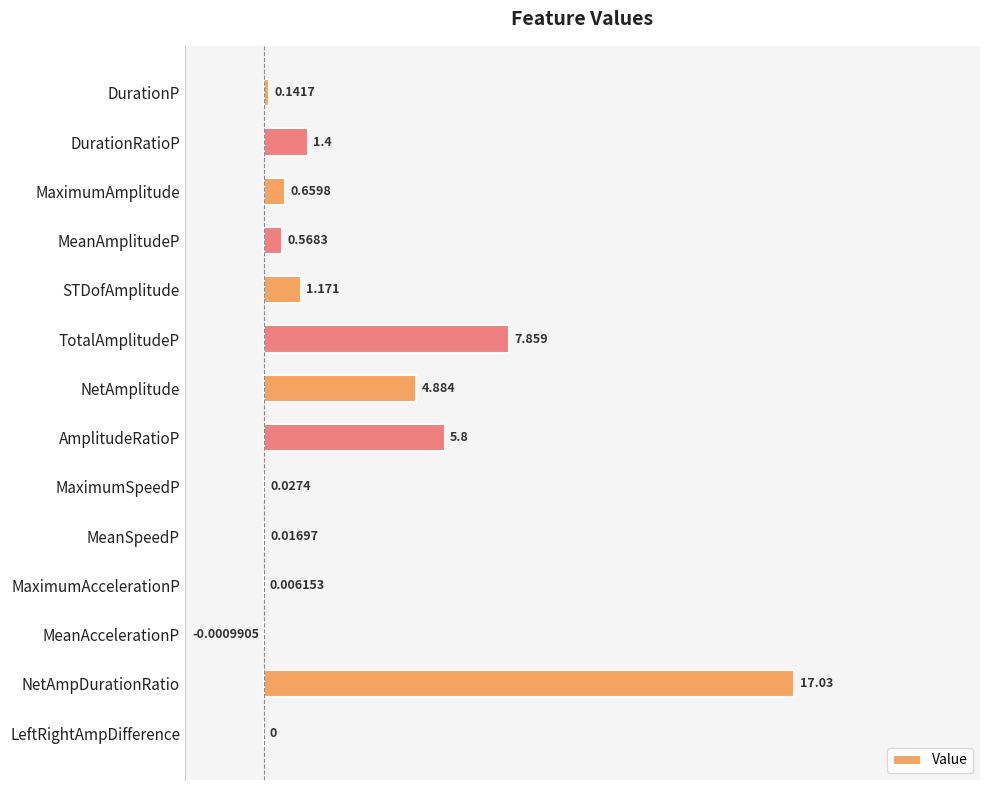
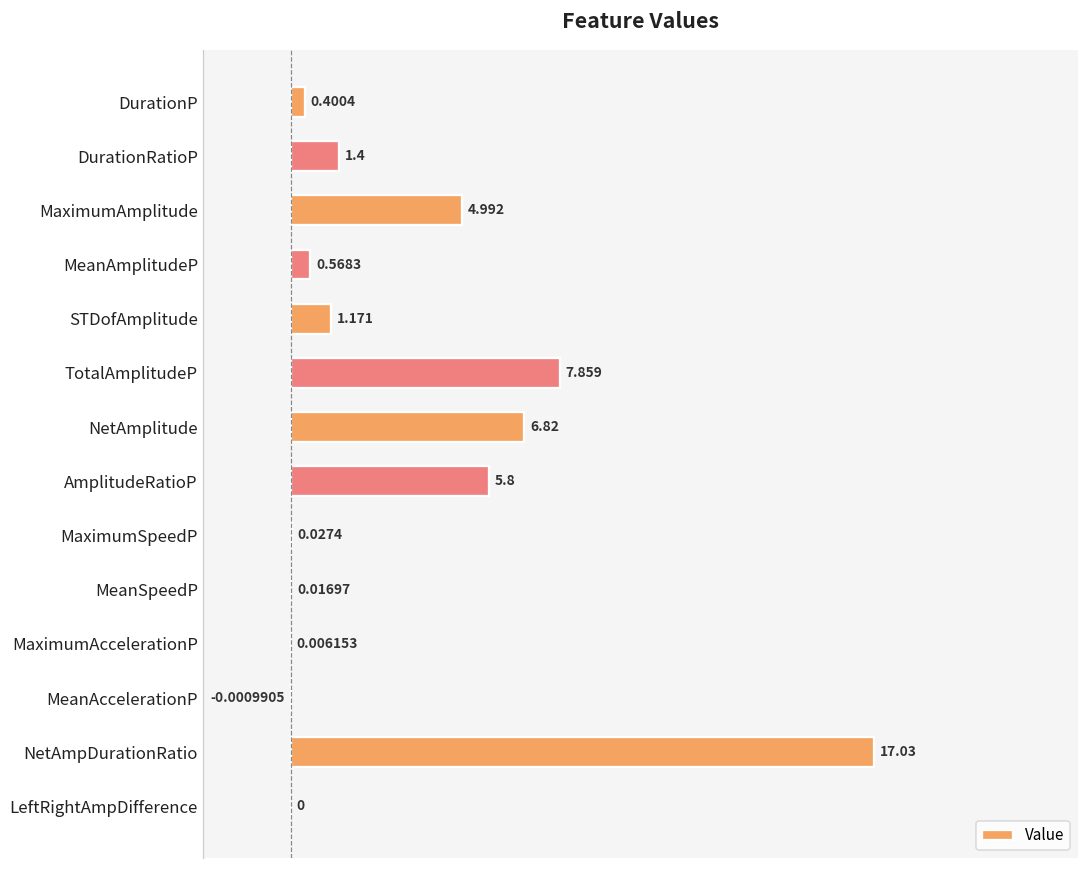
DurationP: 0.1417 -> 0.4004
MaximumAmplitude: 0.6598 -> 4.992
NetAmplitude: 4.884 -> 6.82
